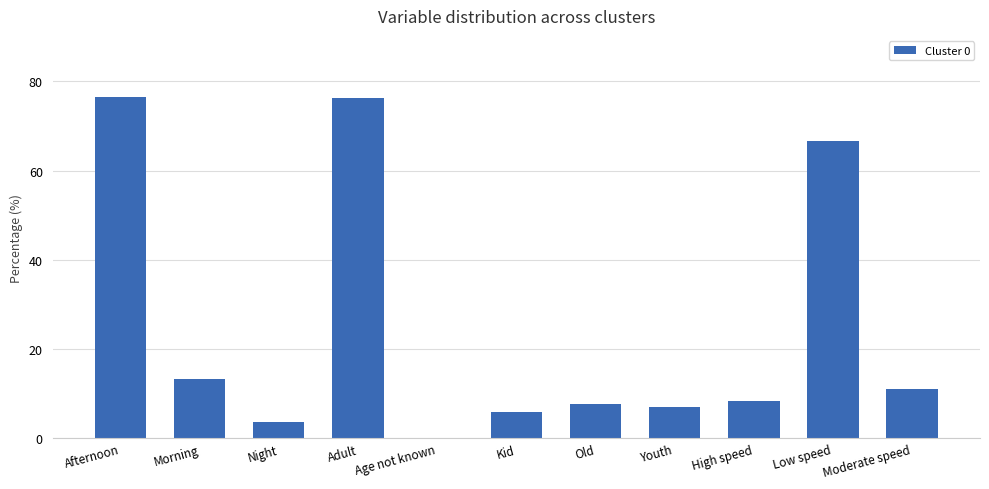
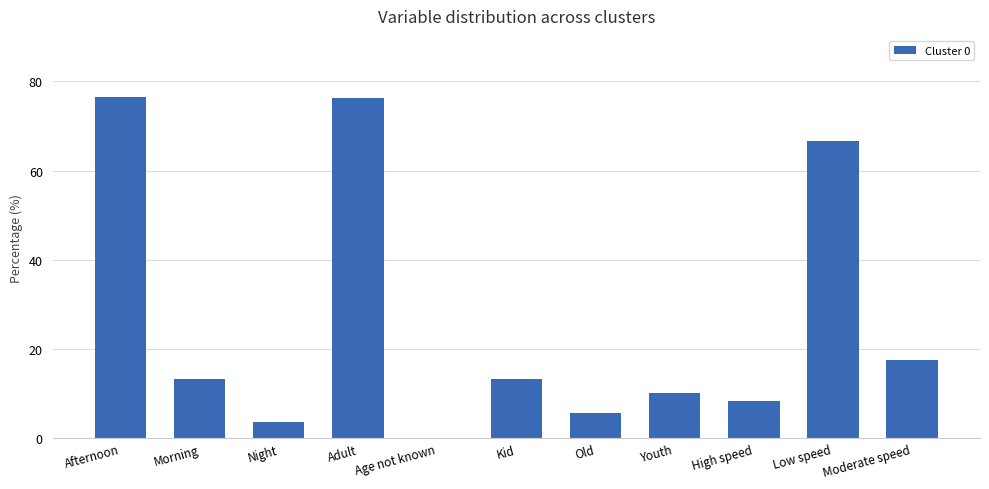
Kid: 6 -> 13
Old: 8 -> 6
Youth: 7 -> 10
Moderate speed: 11 -> 18
